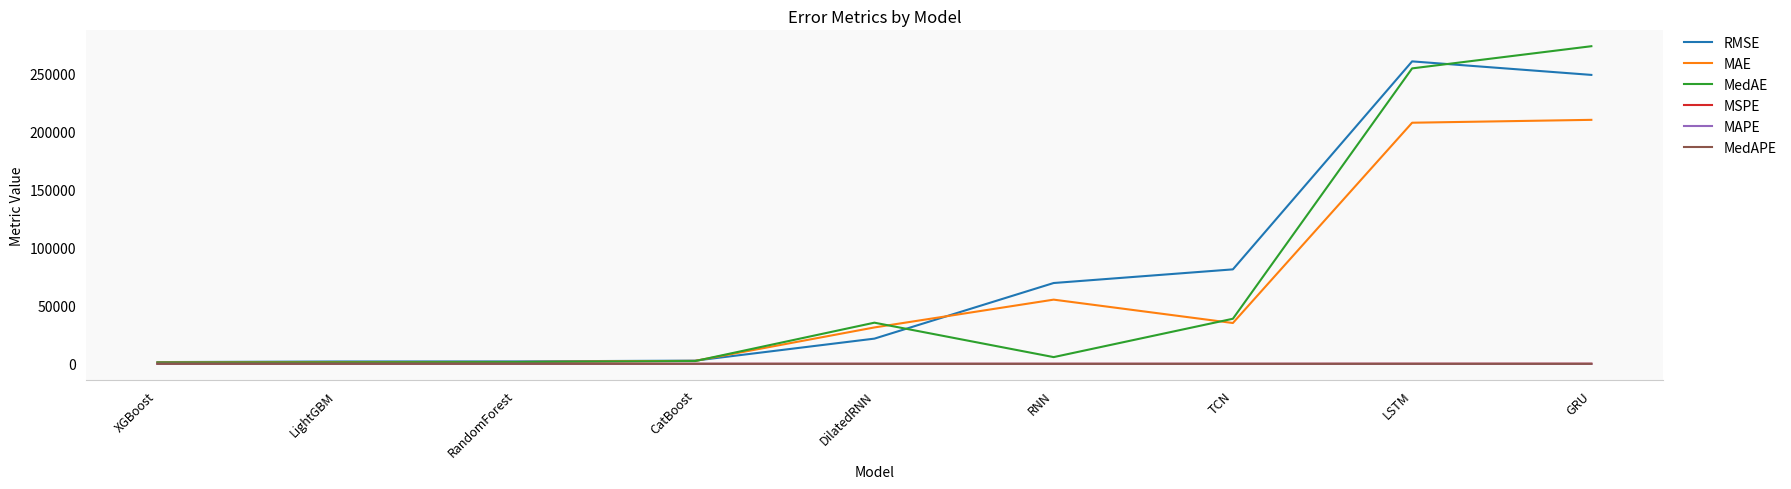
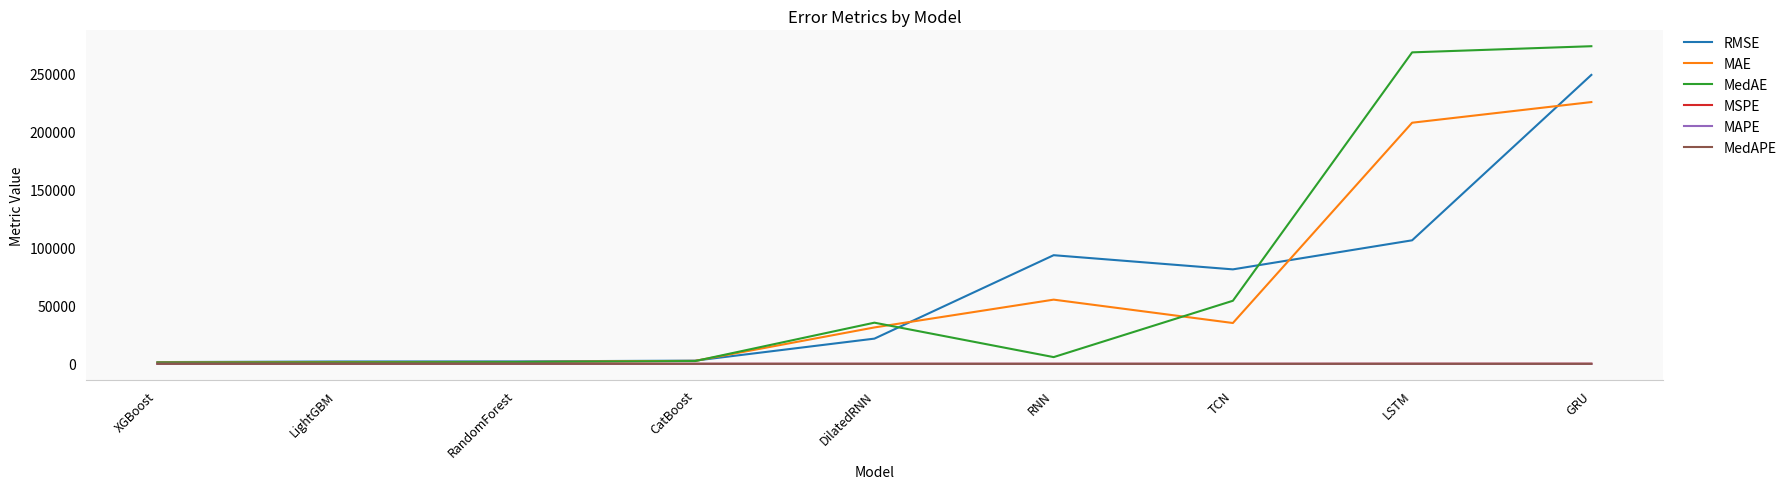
RMSE, RNN: 70000 -> 94000
MedAE, TCN: 39000 -> 54000
RMSE, LSTM: 260000 -> 106000
MedAE, LSTM: 254000 -> 268000
MAE, GRU: 210000 -> 225000
